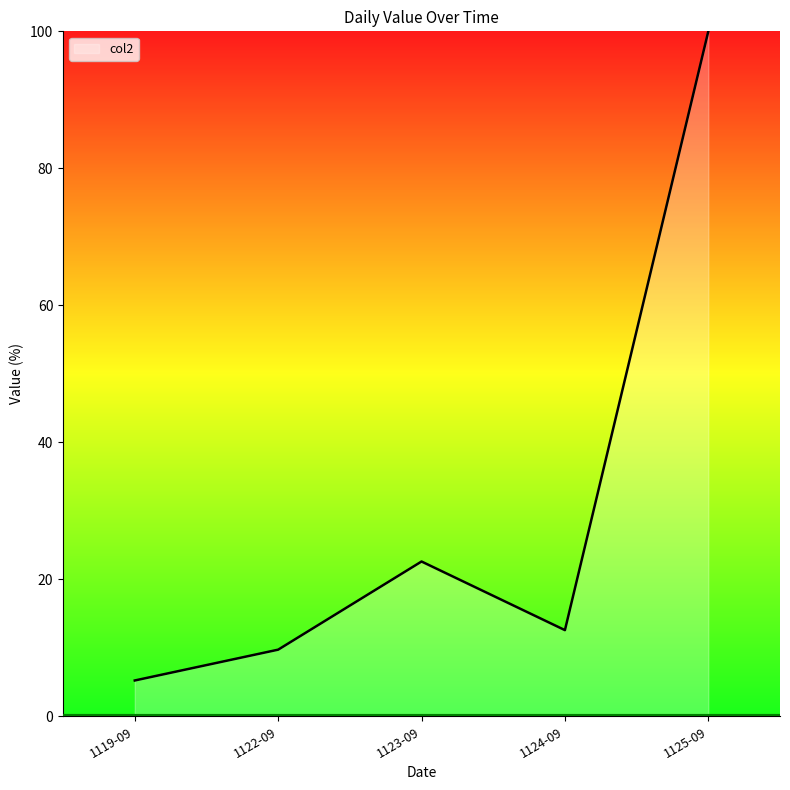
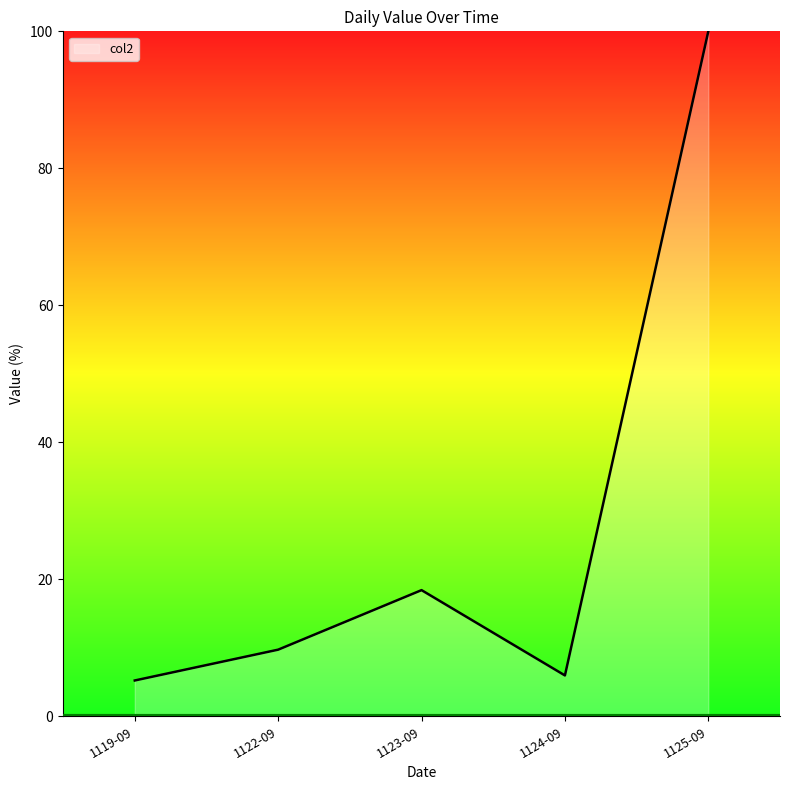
1123-09: 23 -> 18
1124-09: 13 -> 6
